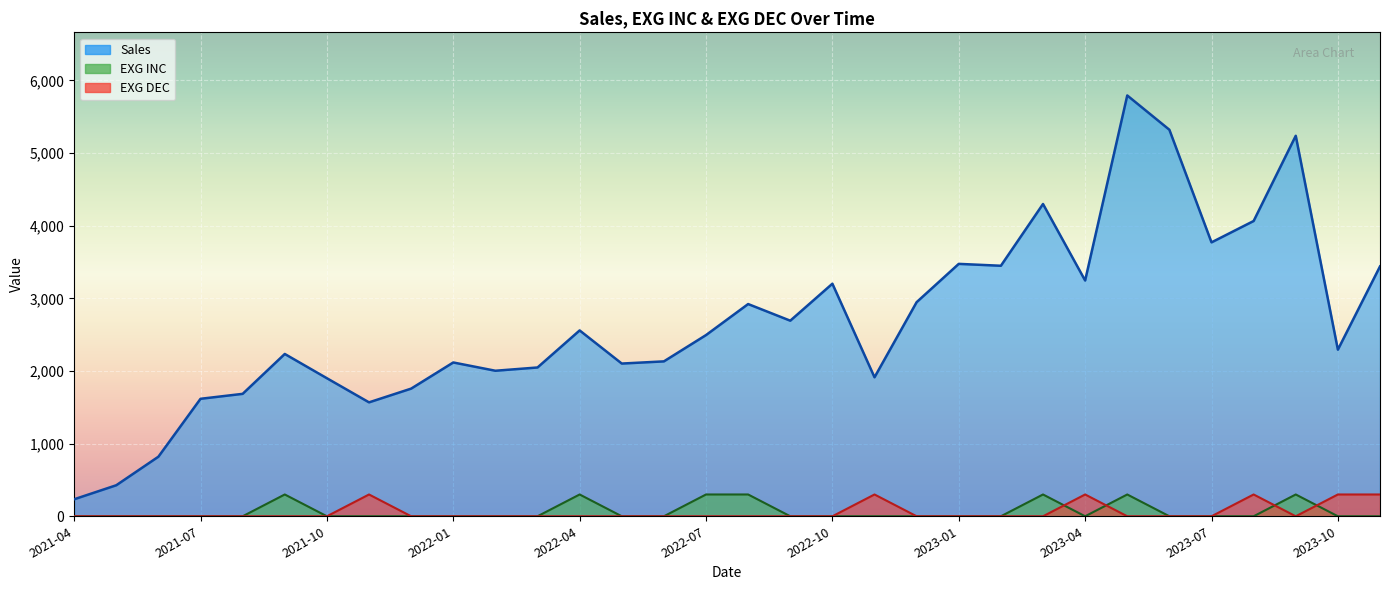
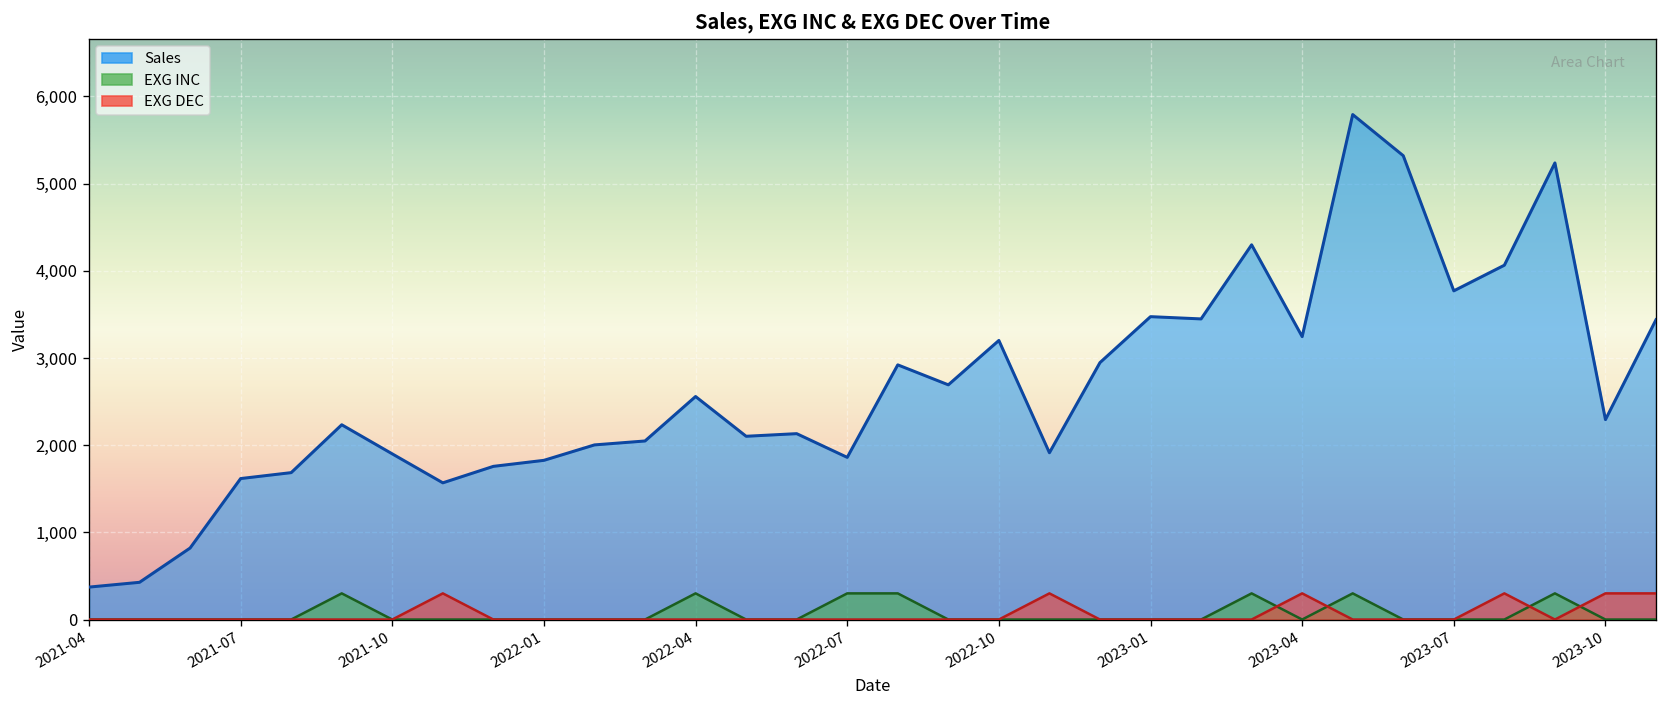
Sales, 2021-04: 200 -> 400
Sales, 2022-01: 2,100 -> 1,800
Sales, 2022-07: 2,500 -> 1,900
